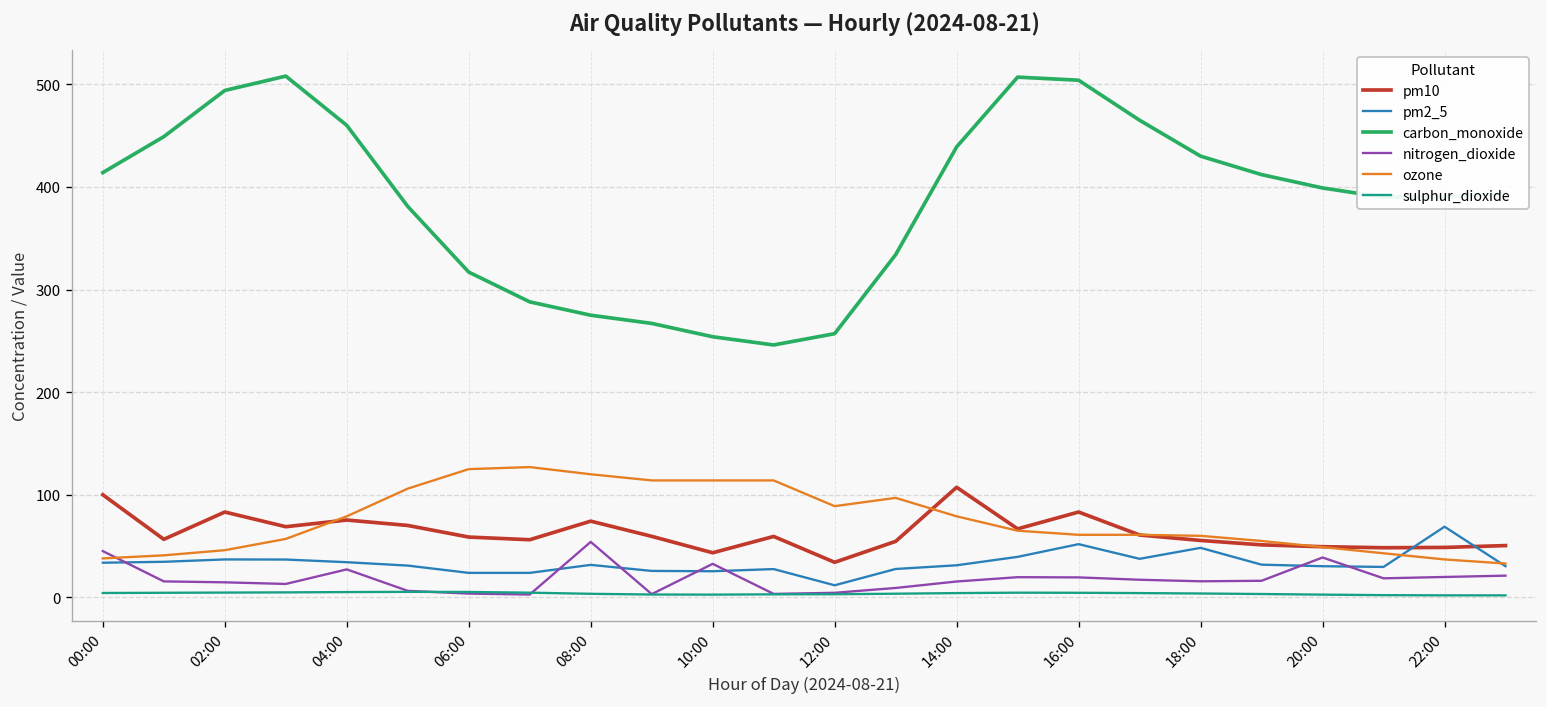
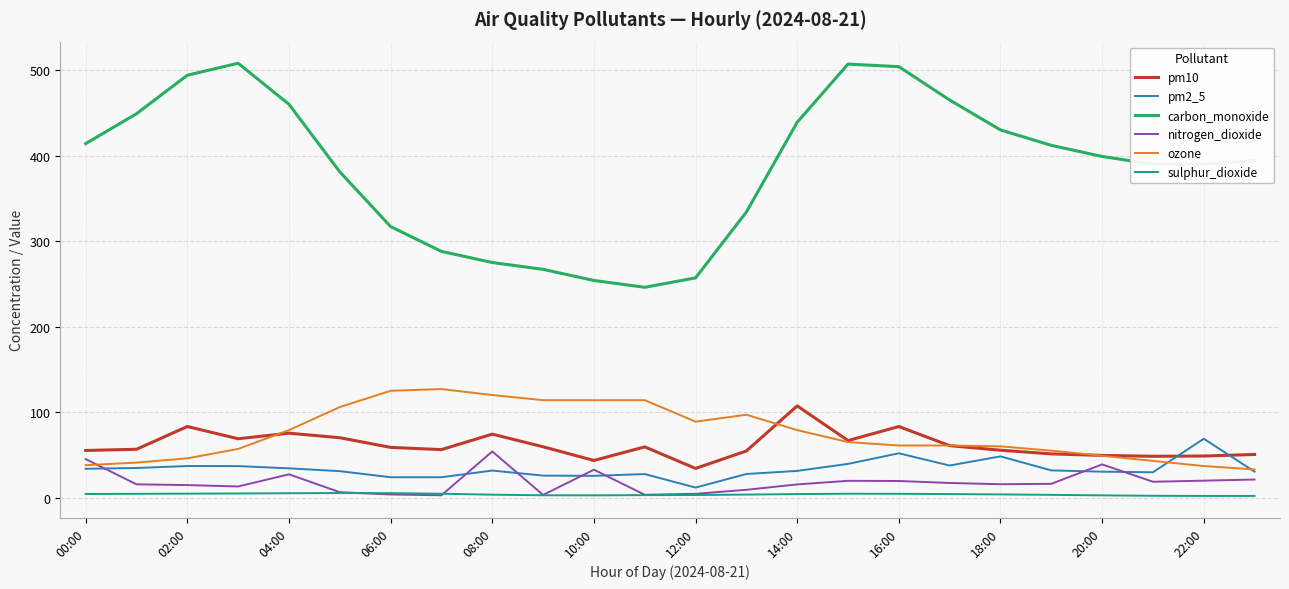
pm10, 00:00: 100 -> 60
